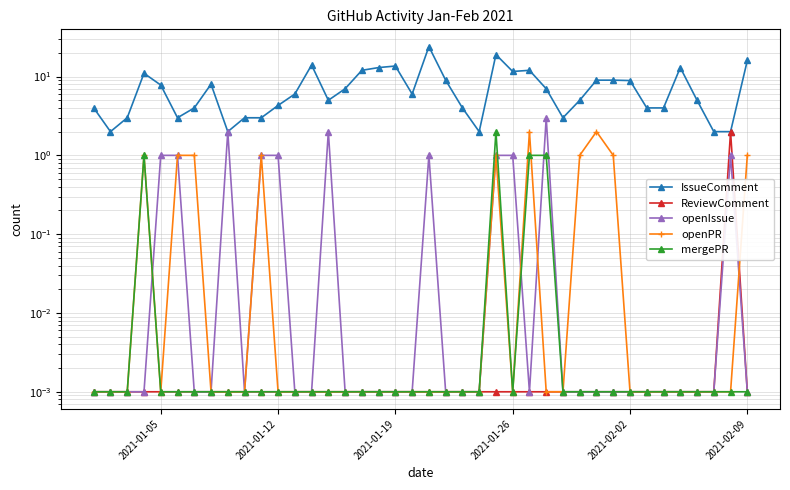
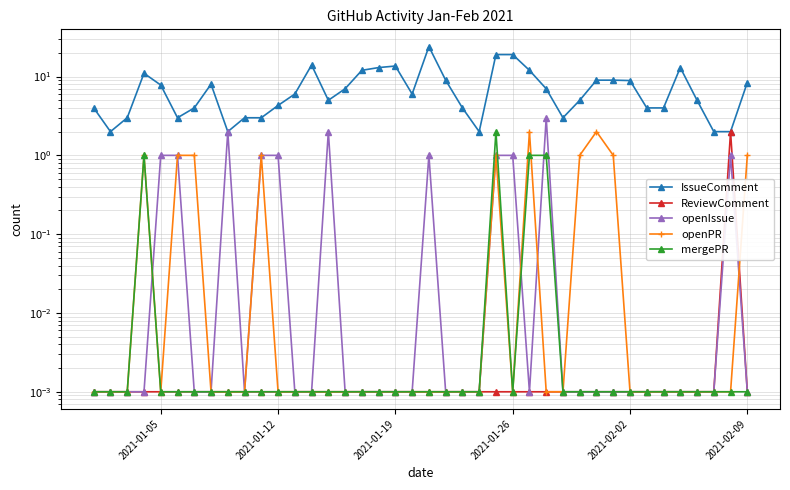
IssueComment, 2021-01-26: 12 -> 19
IssueComment, 2021-02-09: 16 -> 8
